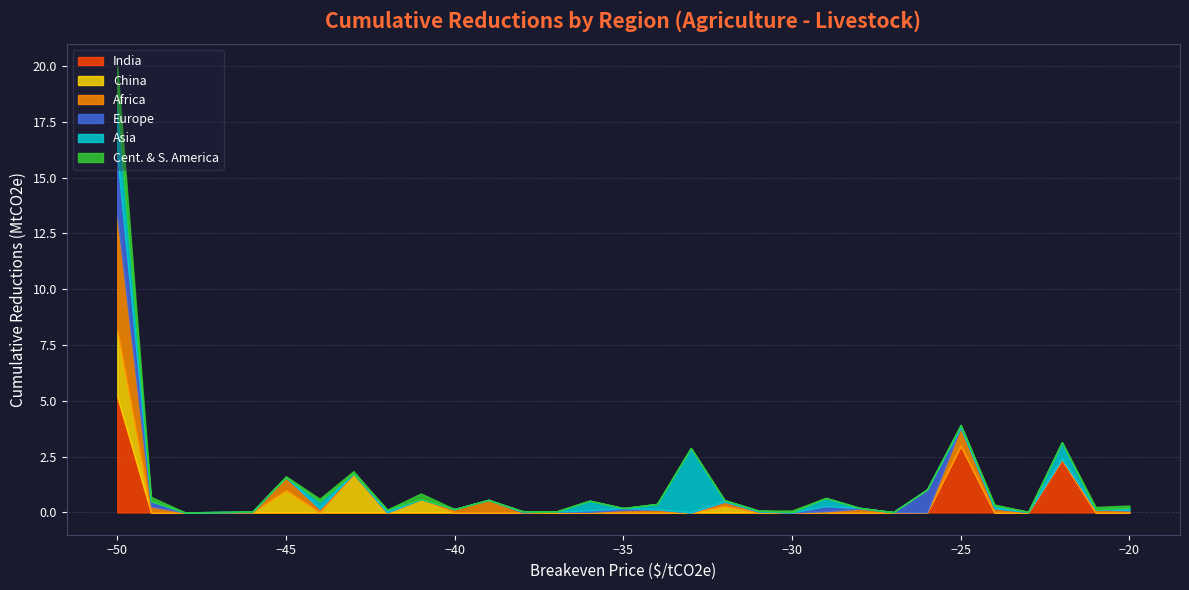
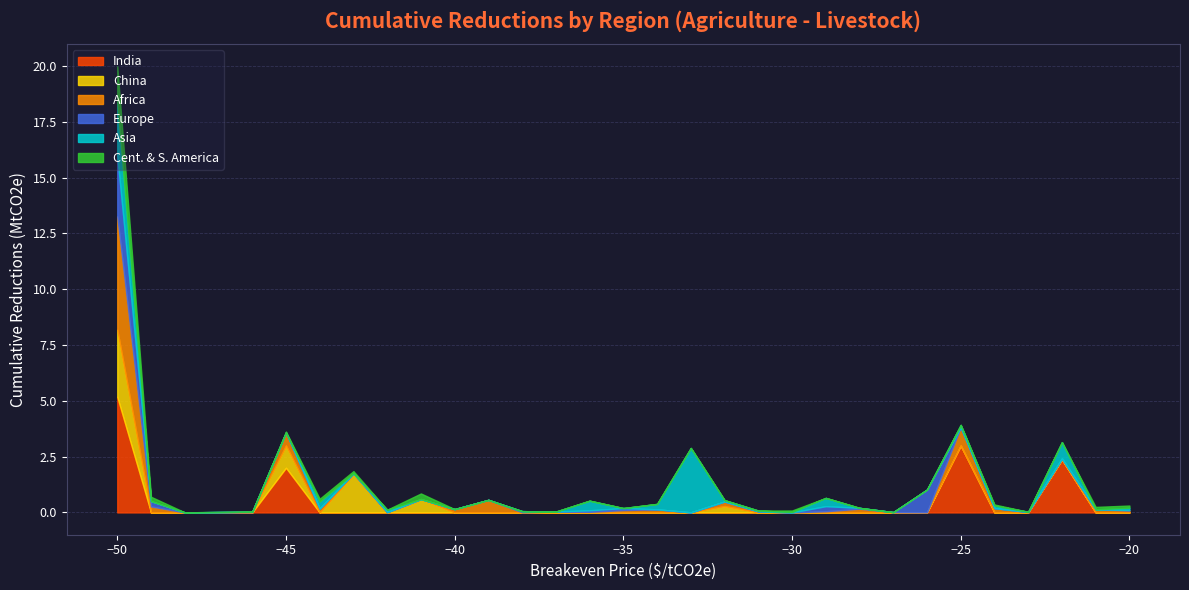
India, −45: 0 -> 2
